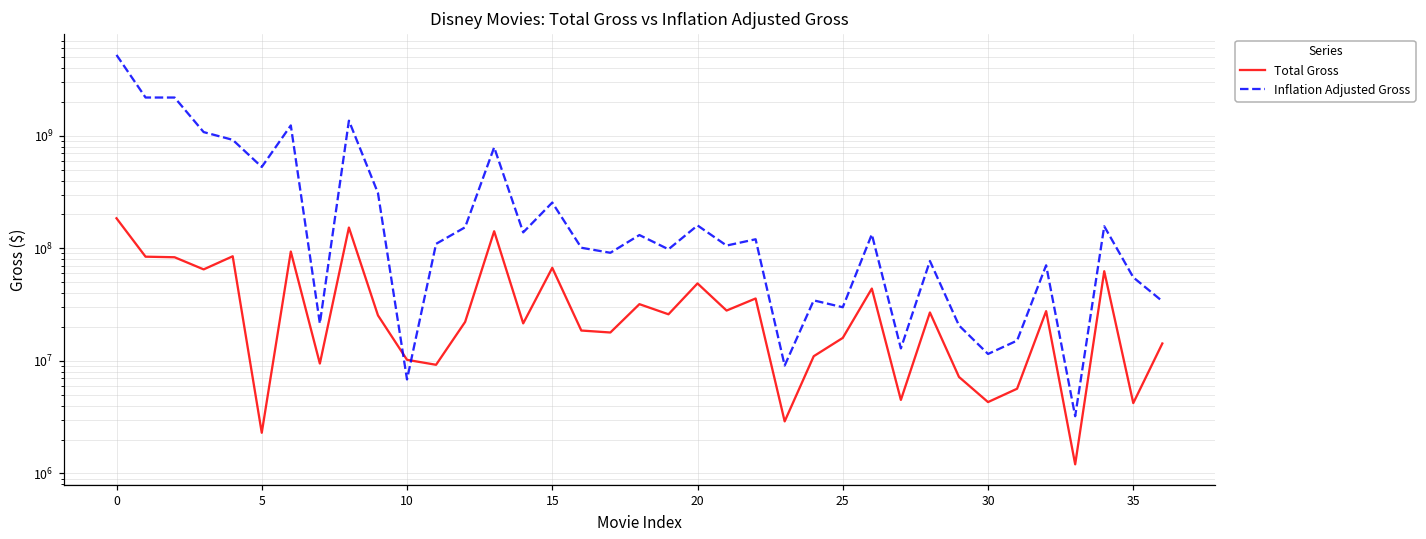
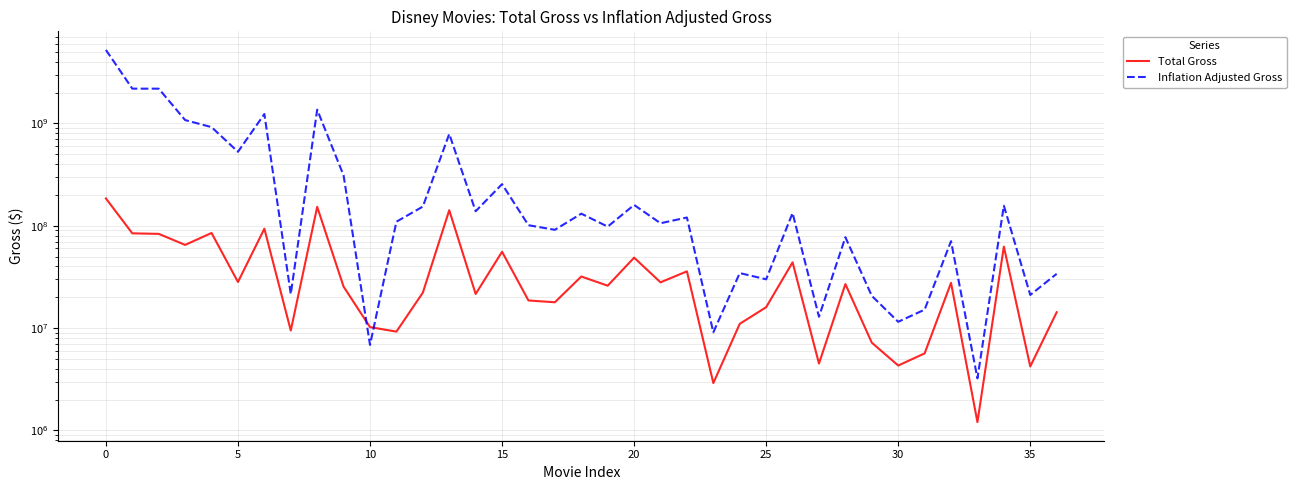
Total Gross, 5: 2300000 -> 28000000
Total Gross, 15: 70000000 -> 60000000
Inflation Adjusted Gross, 35: 60000000 -> 21000000
